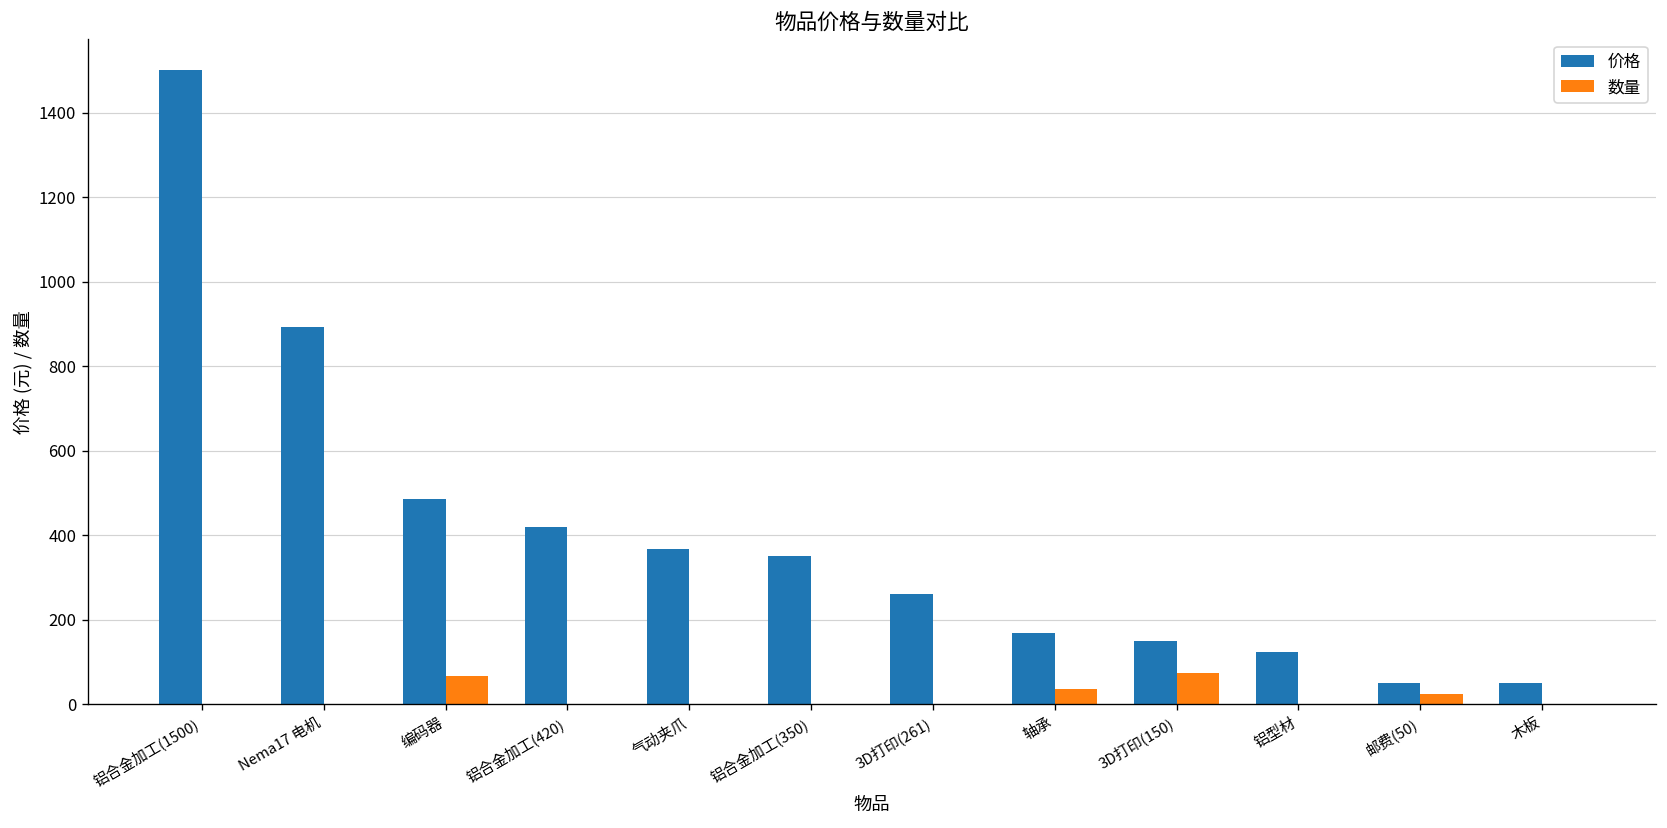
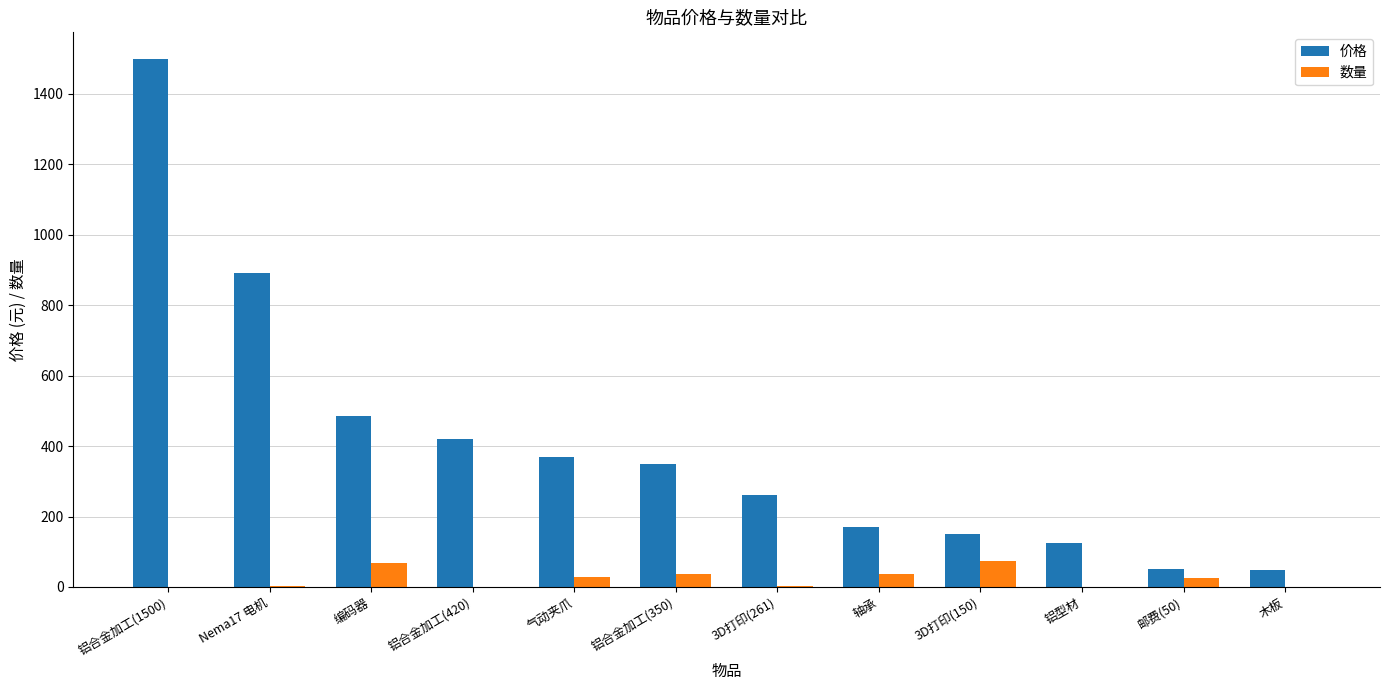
数量, 气动夹爪: 0 -> 30
数量, 铝合金加工(350): 0 -> 40
